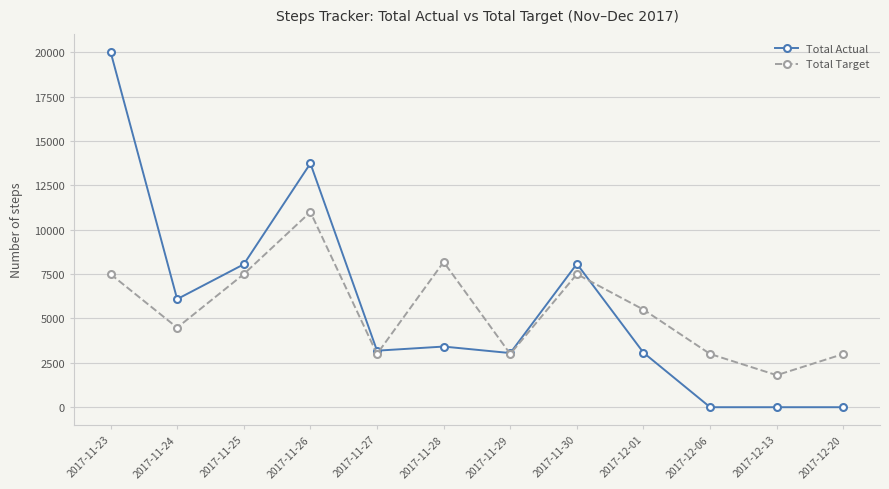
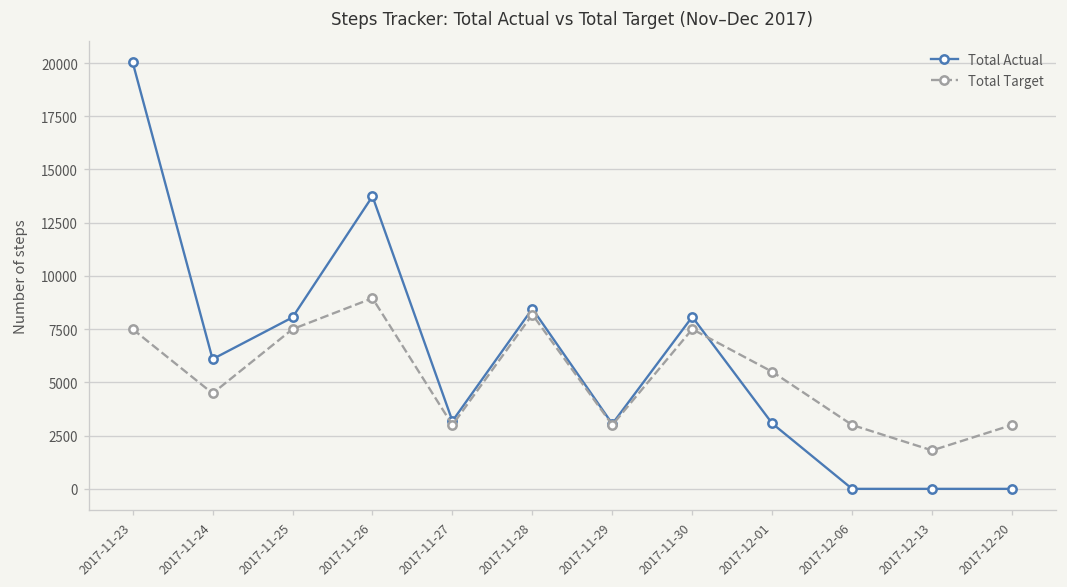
Total Target, 2017-11-26: 11000 -> 9000
Total Actual, 2017-11-28: 3400 -> 8500
